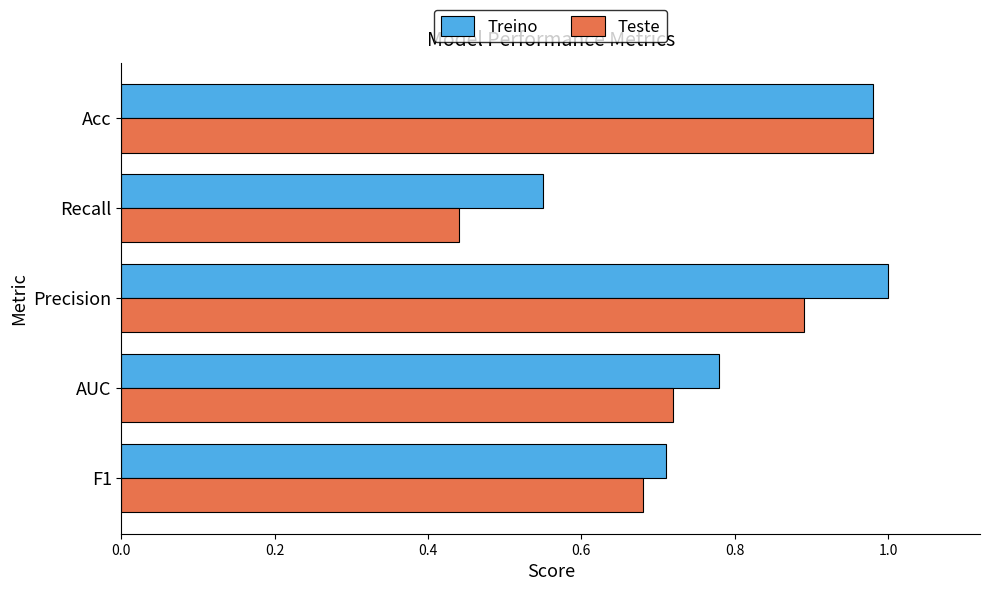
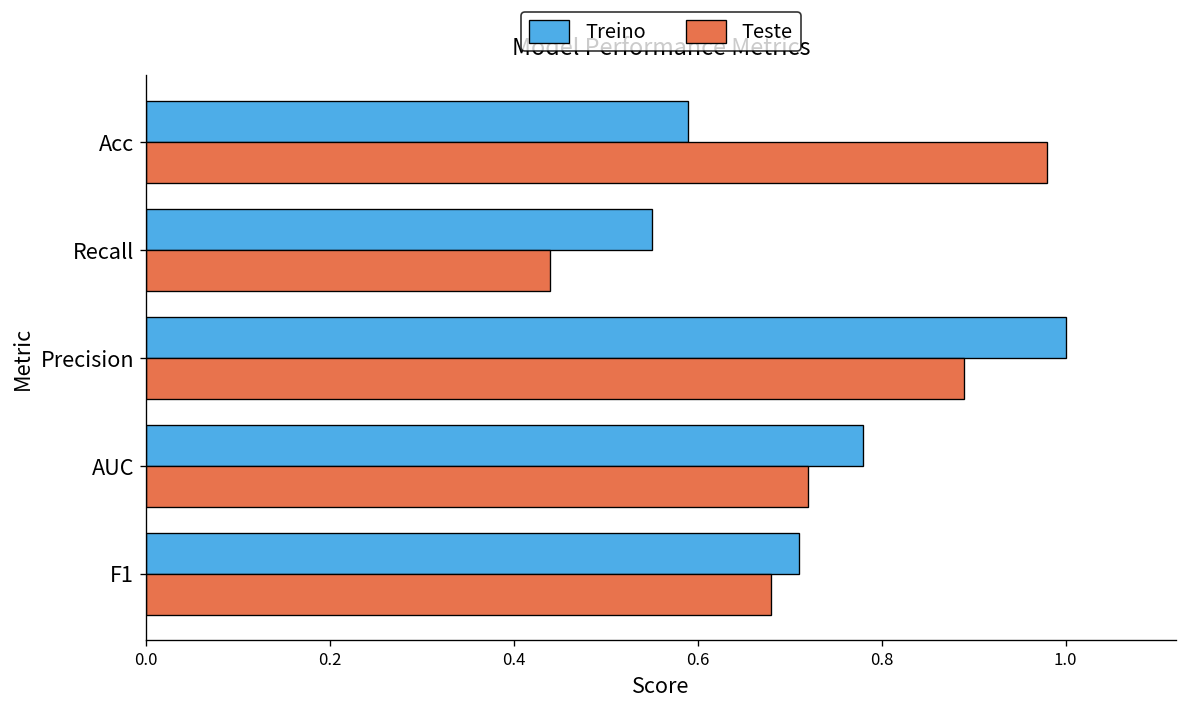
Treino, Acc: 0.98 -> 0.59
